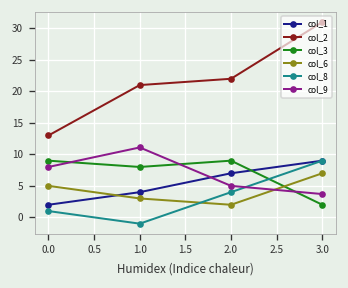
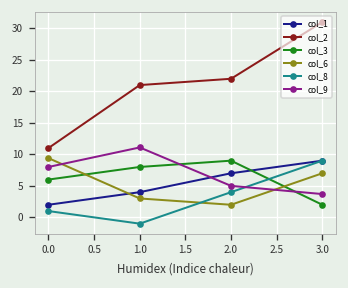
col_2, 0.0: 13 -> 11
col_3, 0.0: 9 -> 6
col_6, 0.0: 5 -> 9
